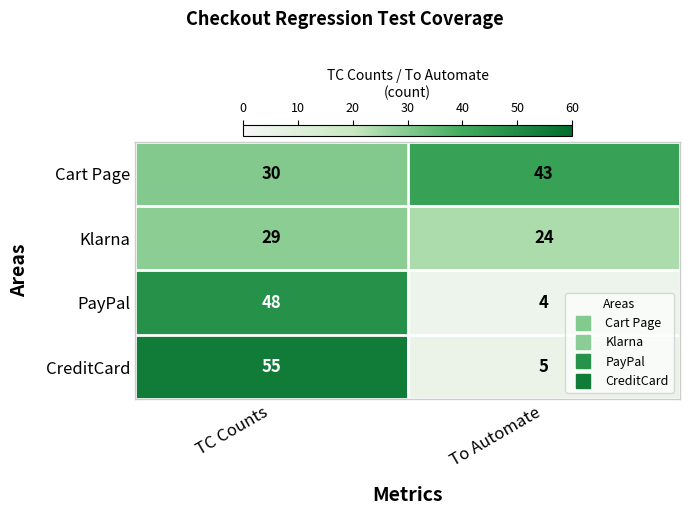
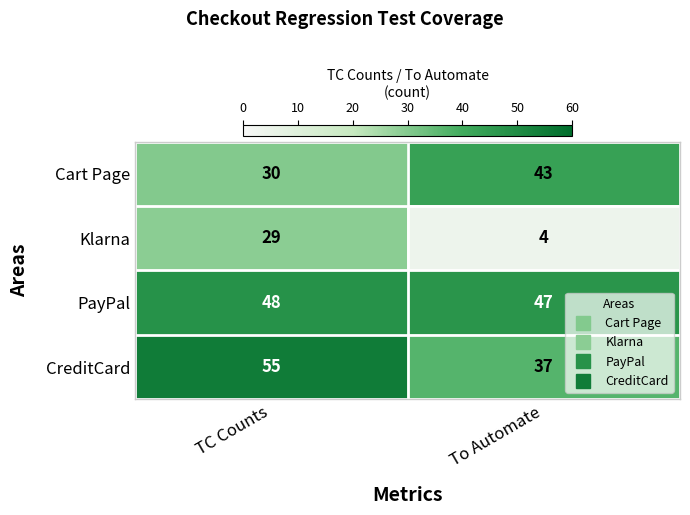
Klarna, To Automate: 24 -> 4
PayPal, To Automate: 4 -> 47
CreditCard, To Automate: 5 -> 37
